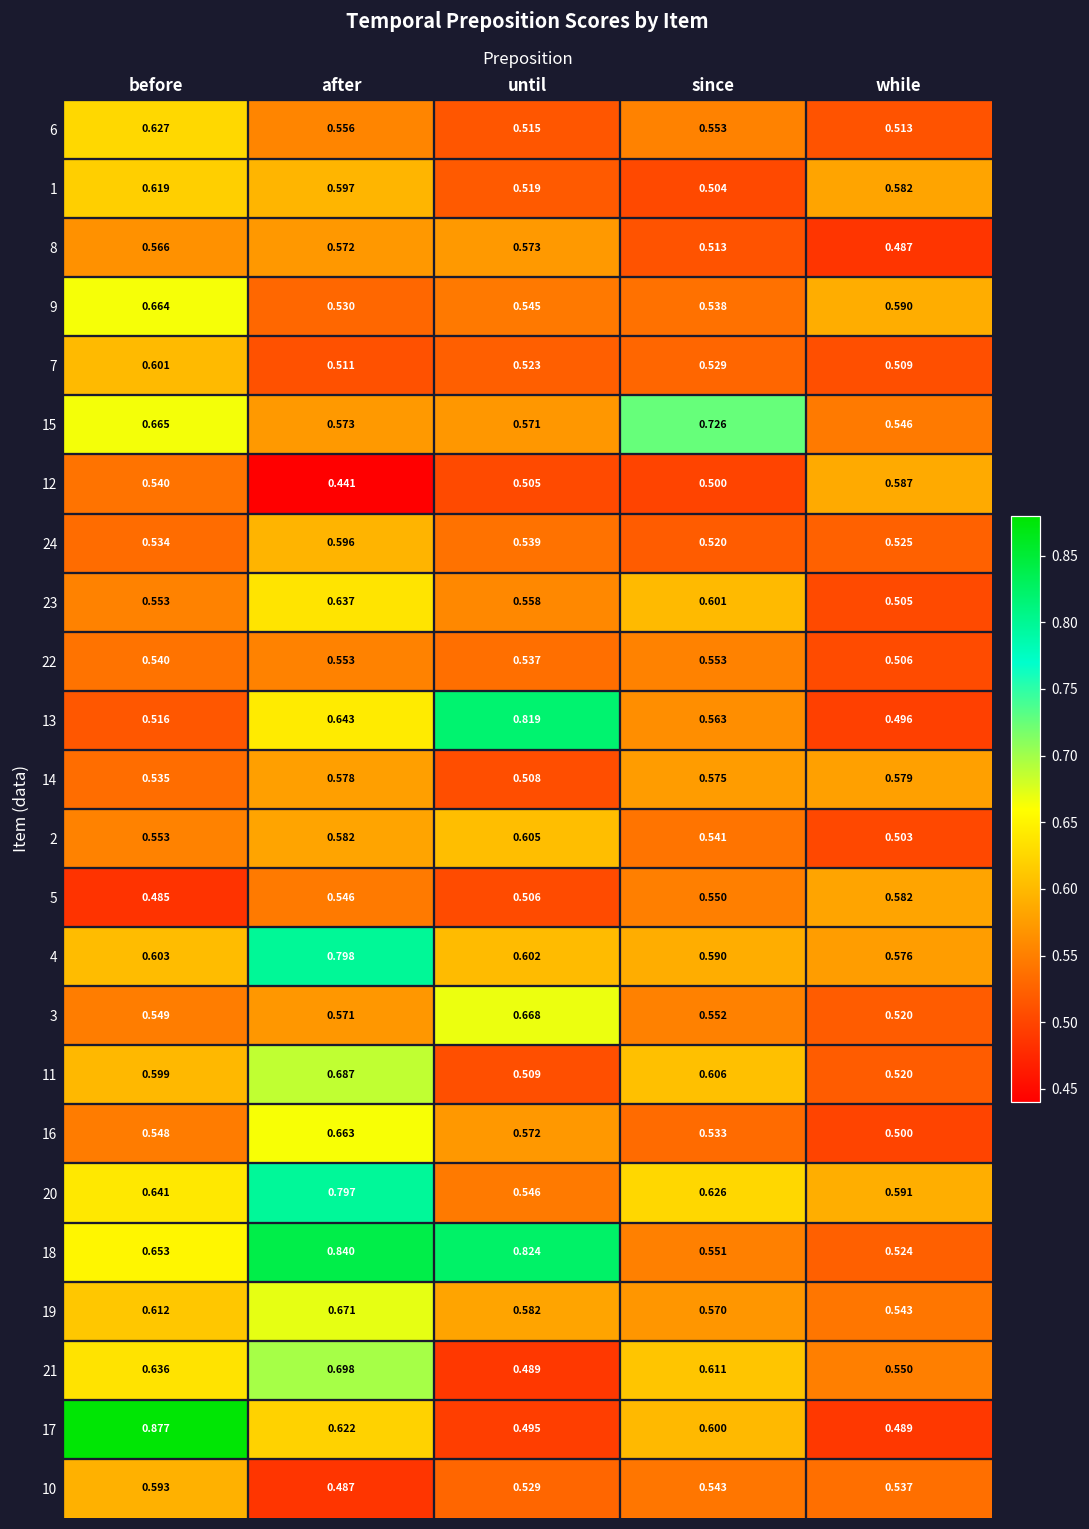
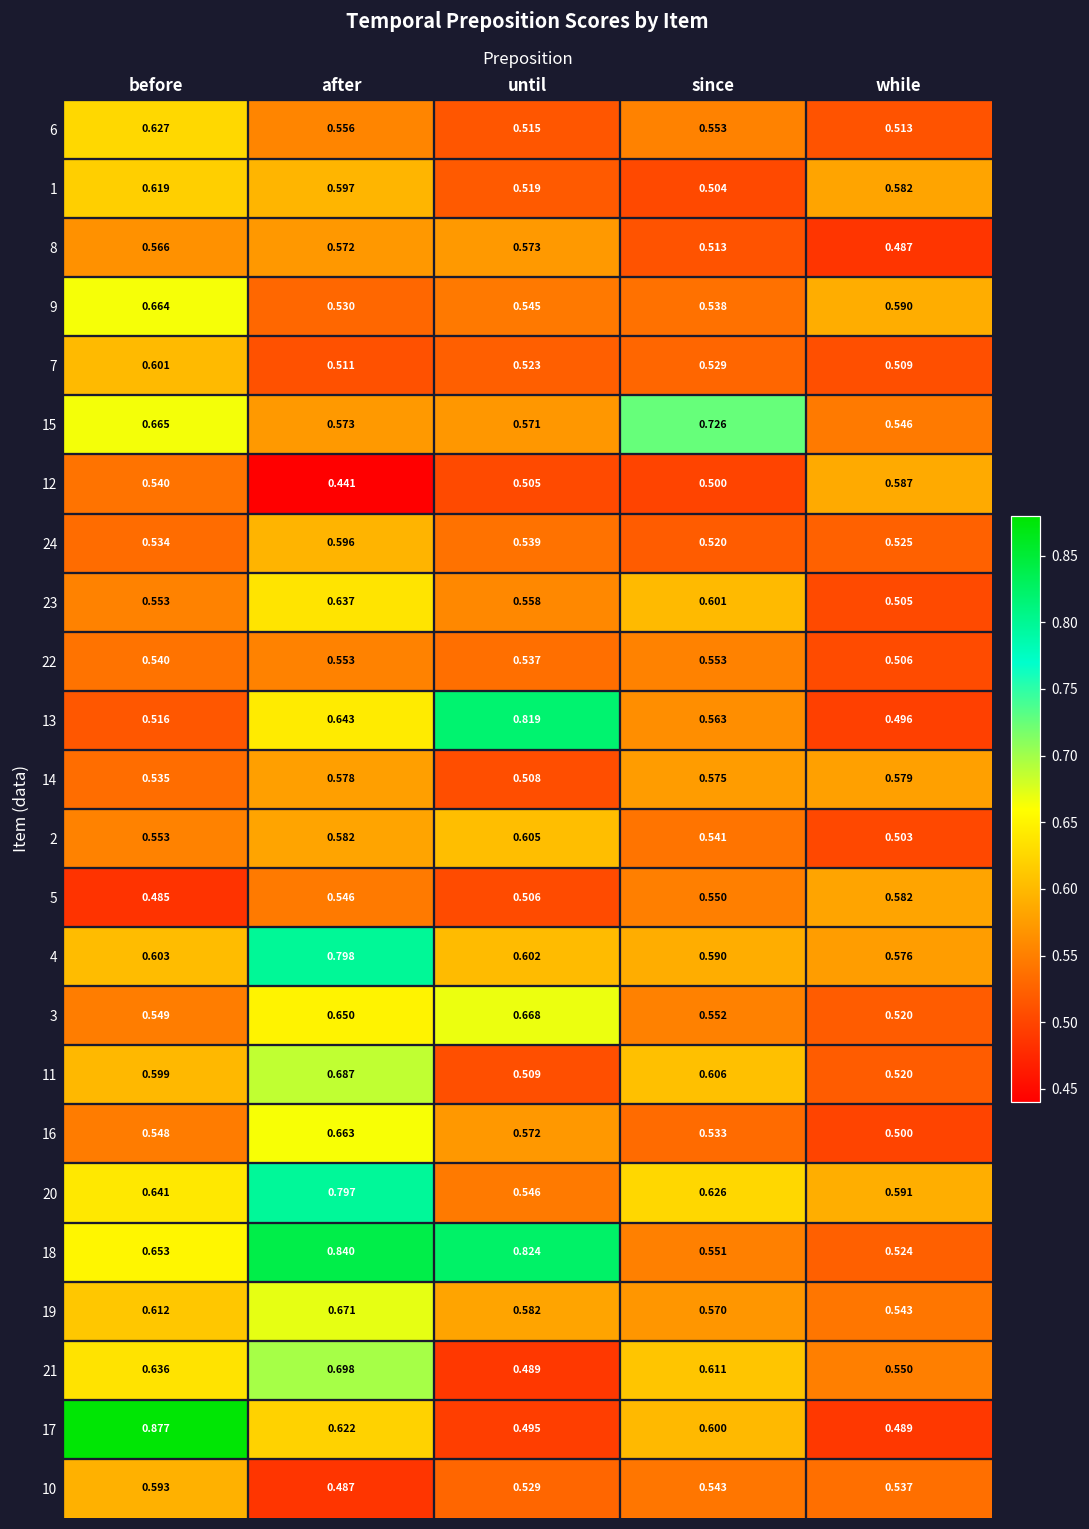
3, after: 0.571 -> 0.650
